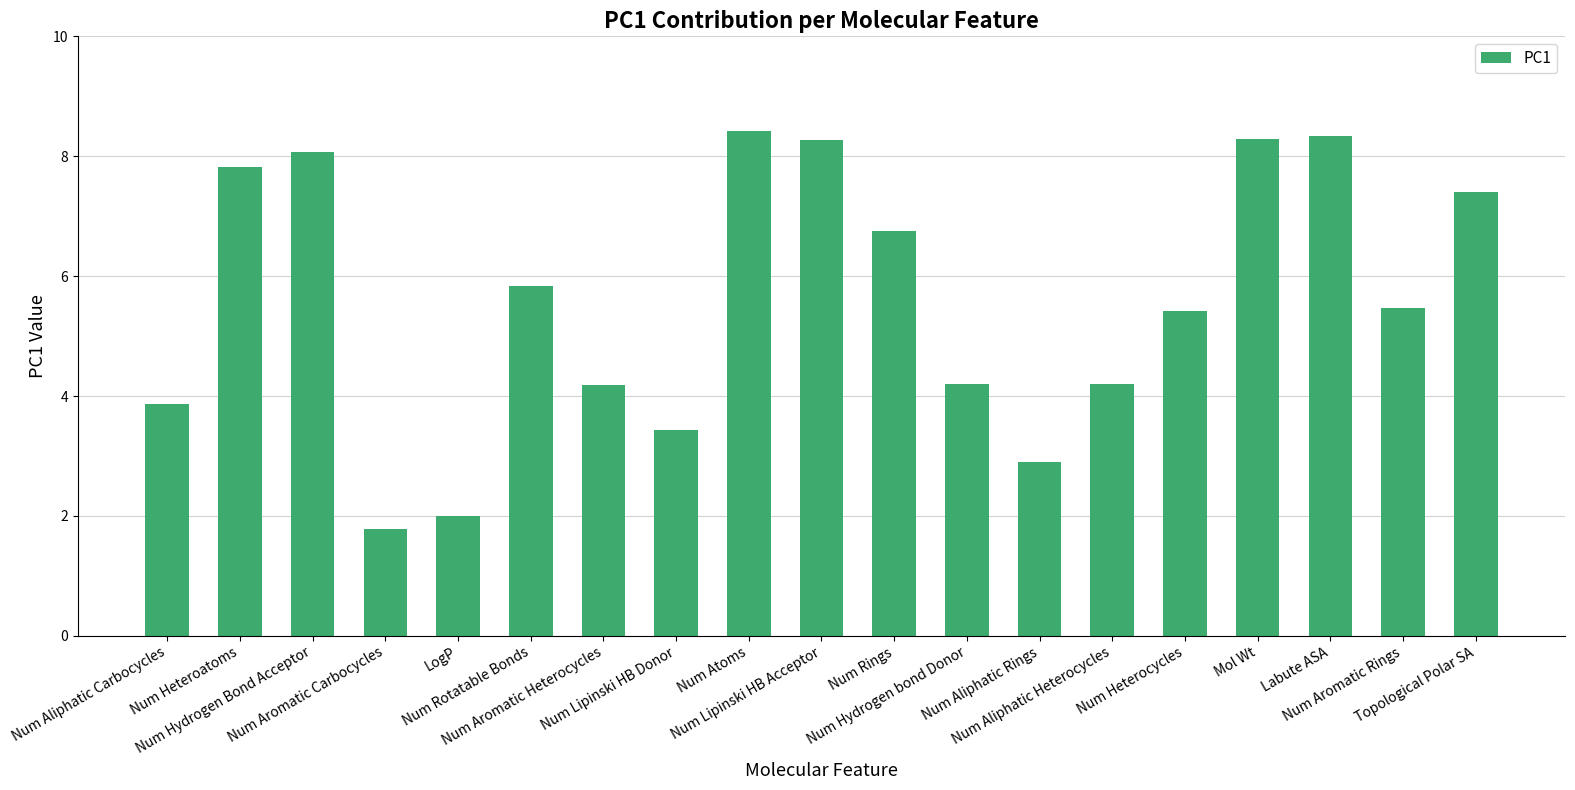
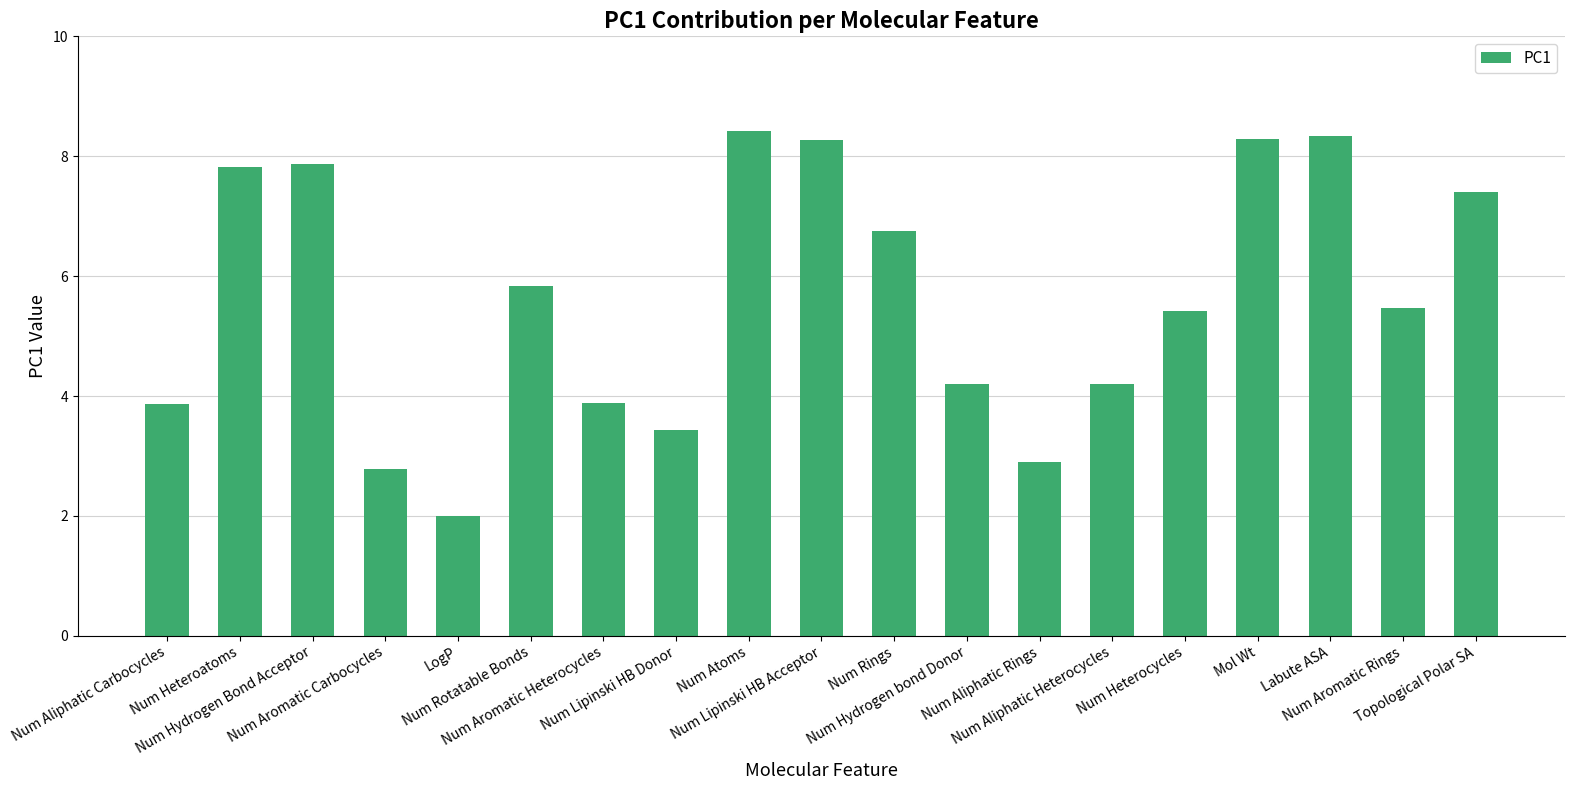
Num Hydrogen Bond Acceptor: 8.1 -> 7.9
Num Aromatic Carbocycles: 1.8 -> 2.8
Num Aromatic Heterocycles: 4.2 -> 3.9
